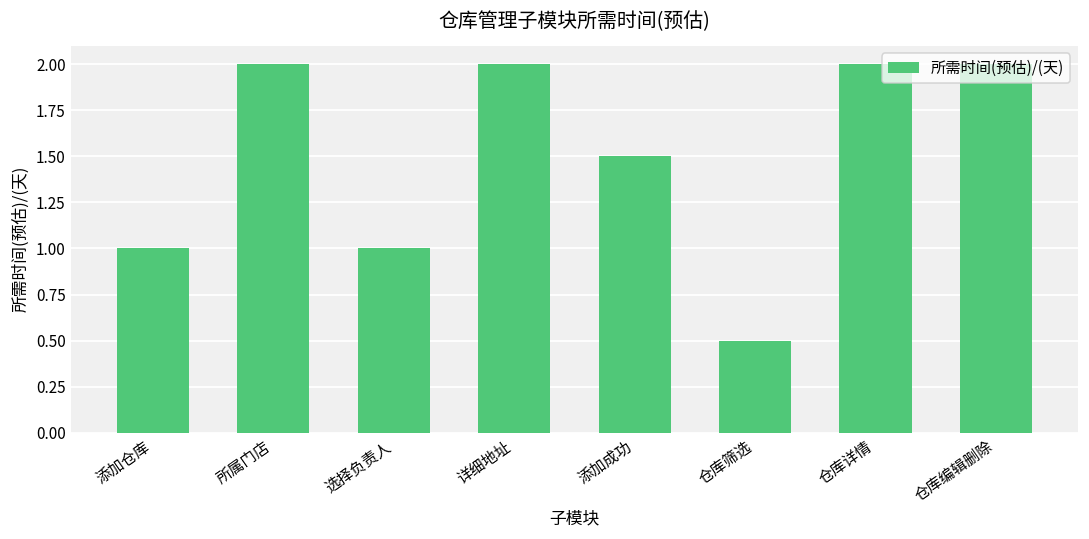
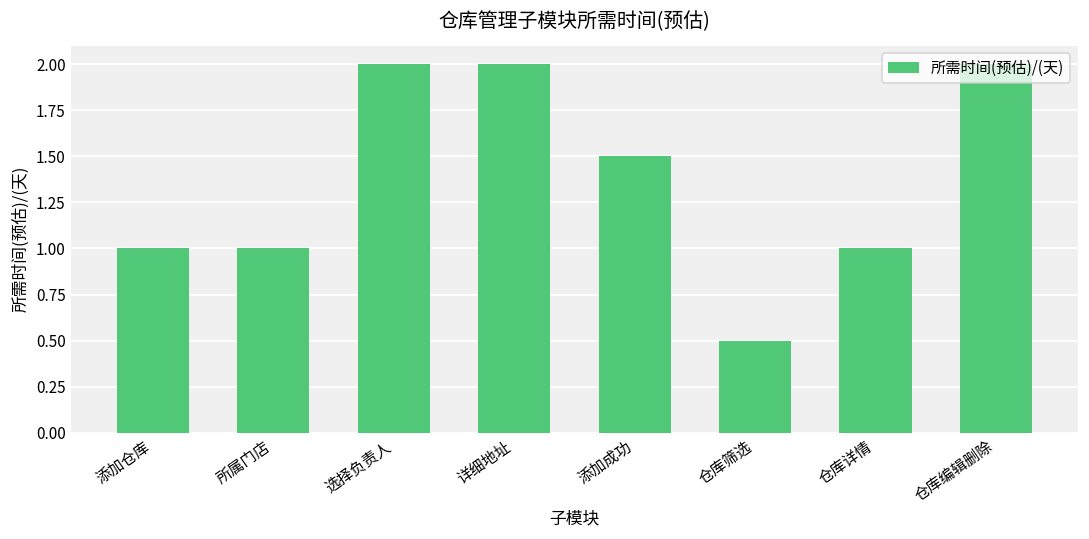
所属门店: 2 -> 1
选择负责人: 1 -> 2
仓库详情: 2 -> 1
